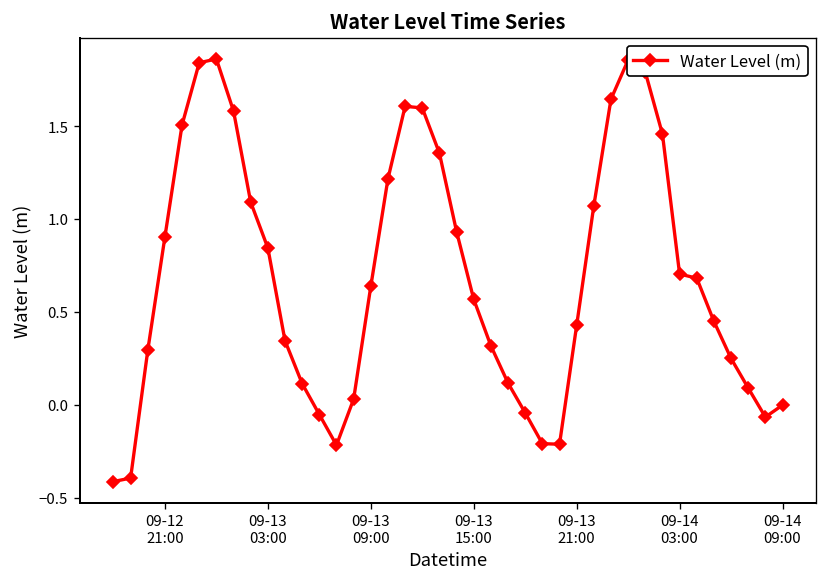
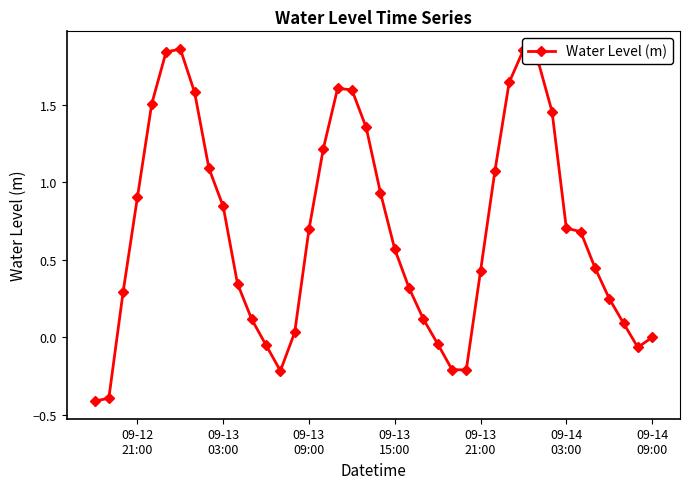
09-13 09:00: 0.64 -> 0.70
